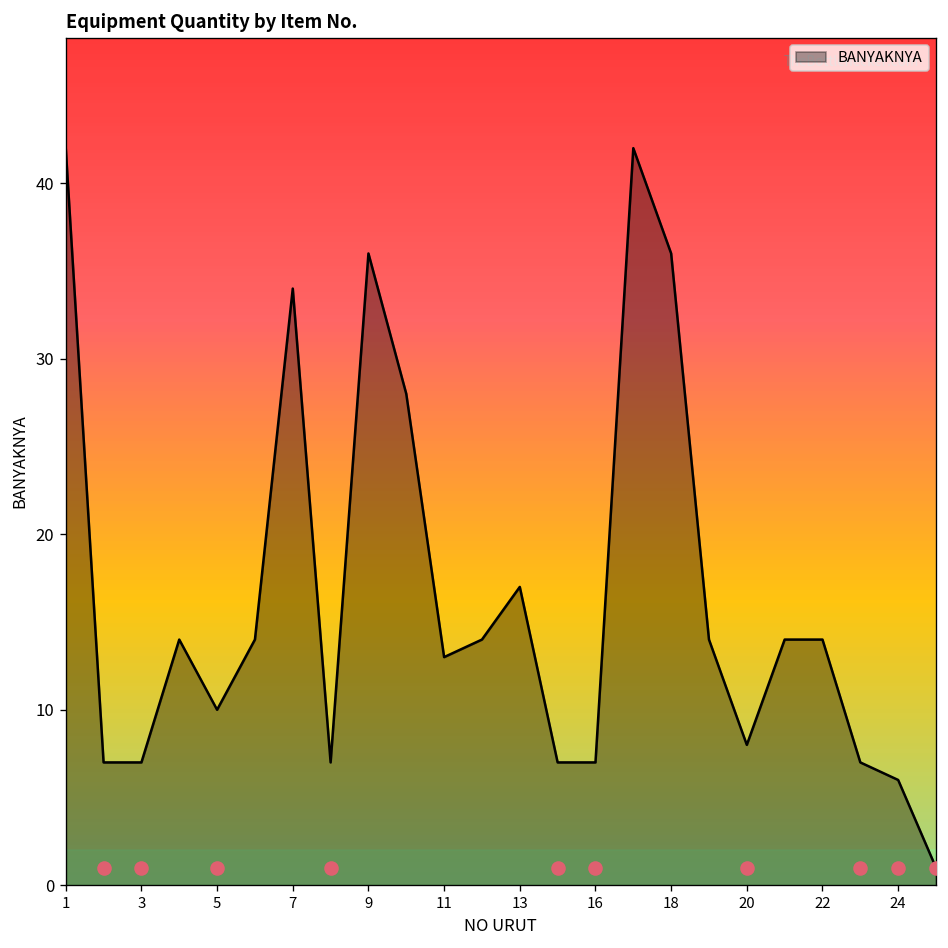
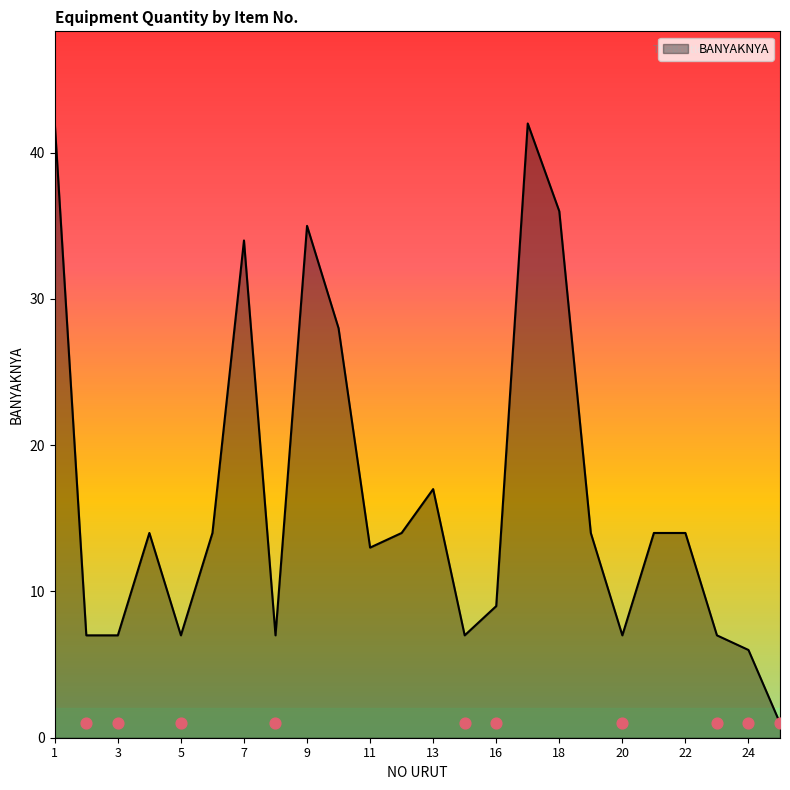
BANYAKNYA, 5: 10 -> 7
BANYAKNYA, 9: 36 -> 35
BANYAKNYA, 16: 7 -> 9
BANYAKNYA, 20: 8 -> 7
